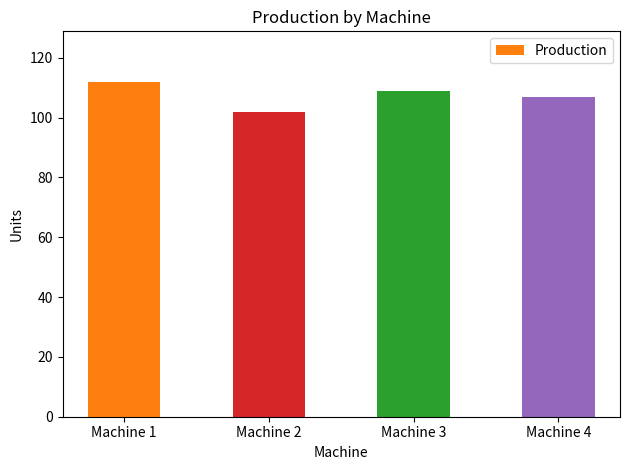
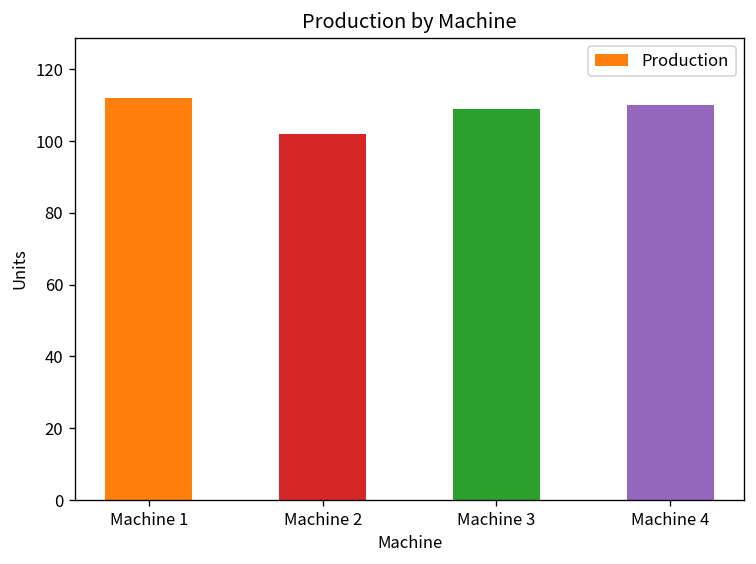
Machine 4: 107 -> 110
